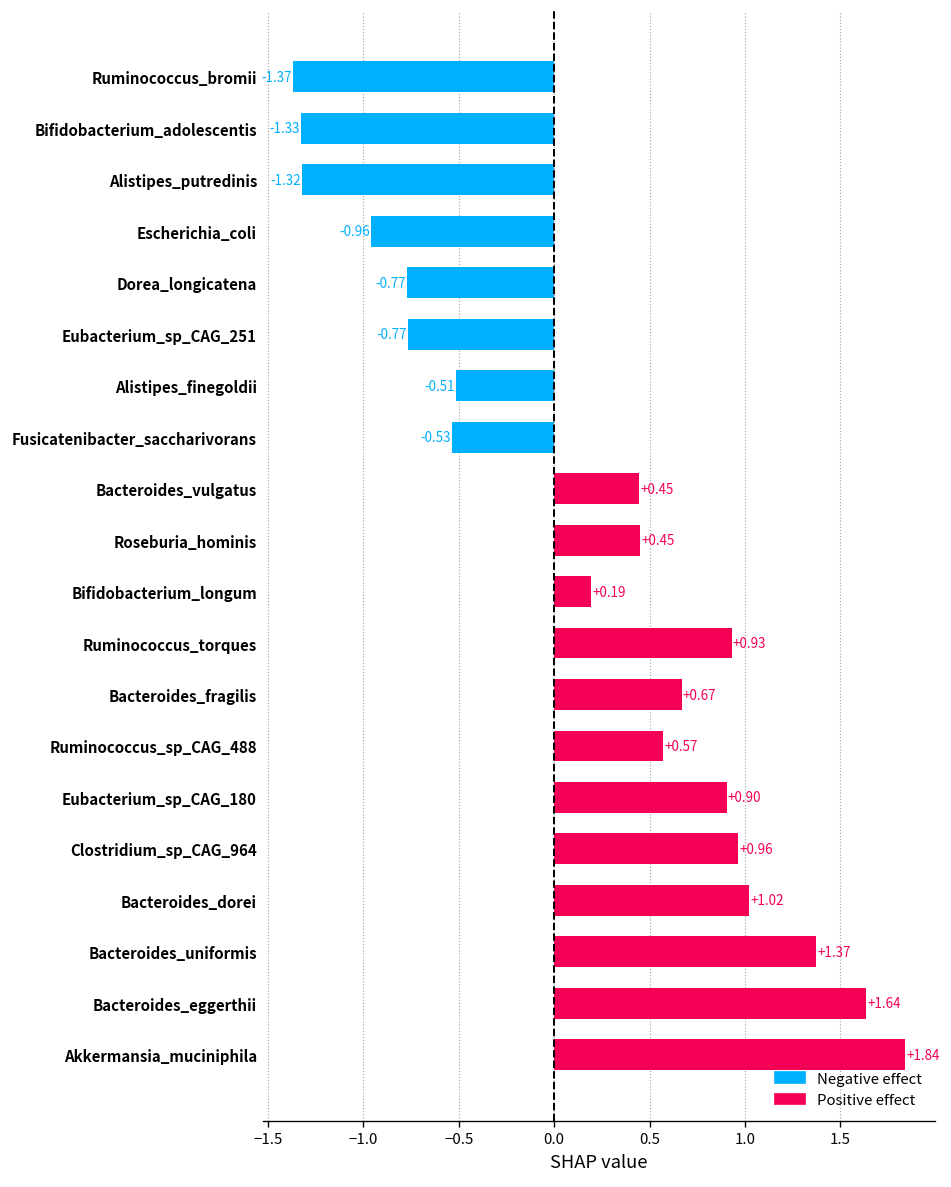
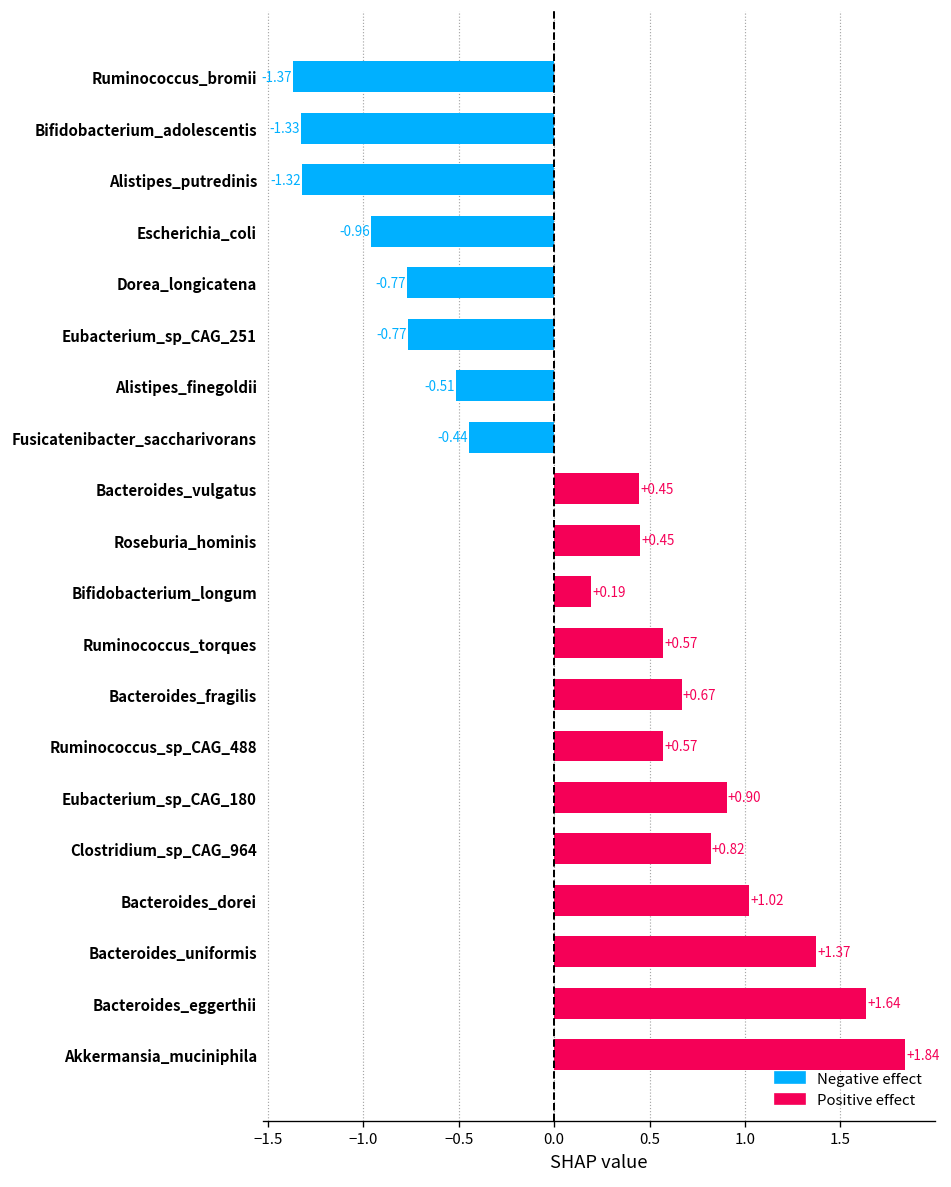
Fusicatenibacter_saccharivorans: -0.53 -> -0.44
Ruminococcus_torques: +0.93 -> +0.57
Clostridium_sp_CAG_964: +0.96 -> +0.82
